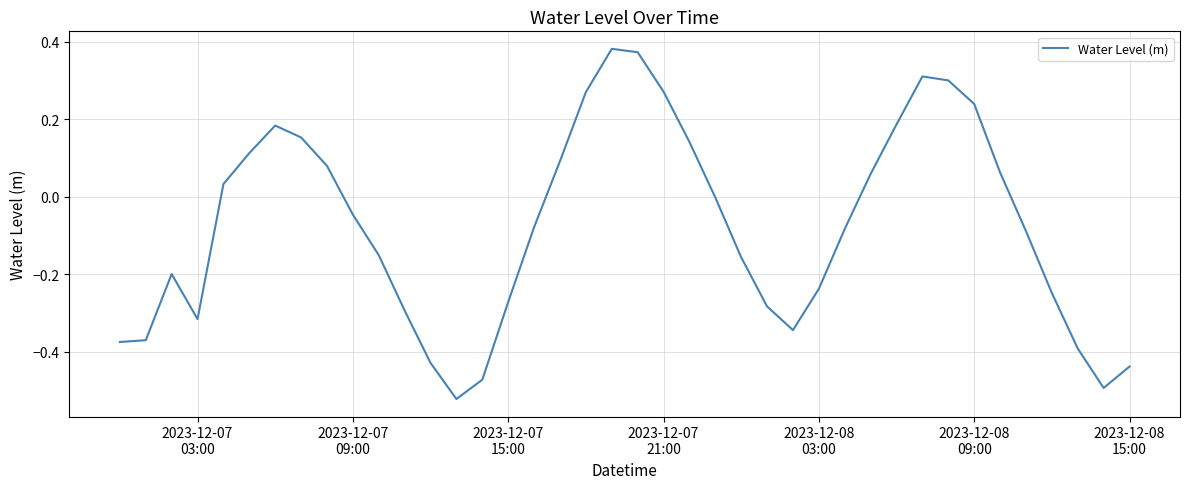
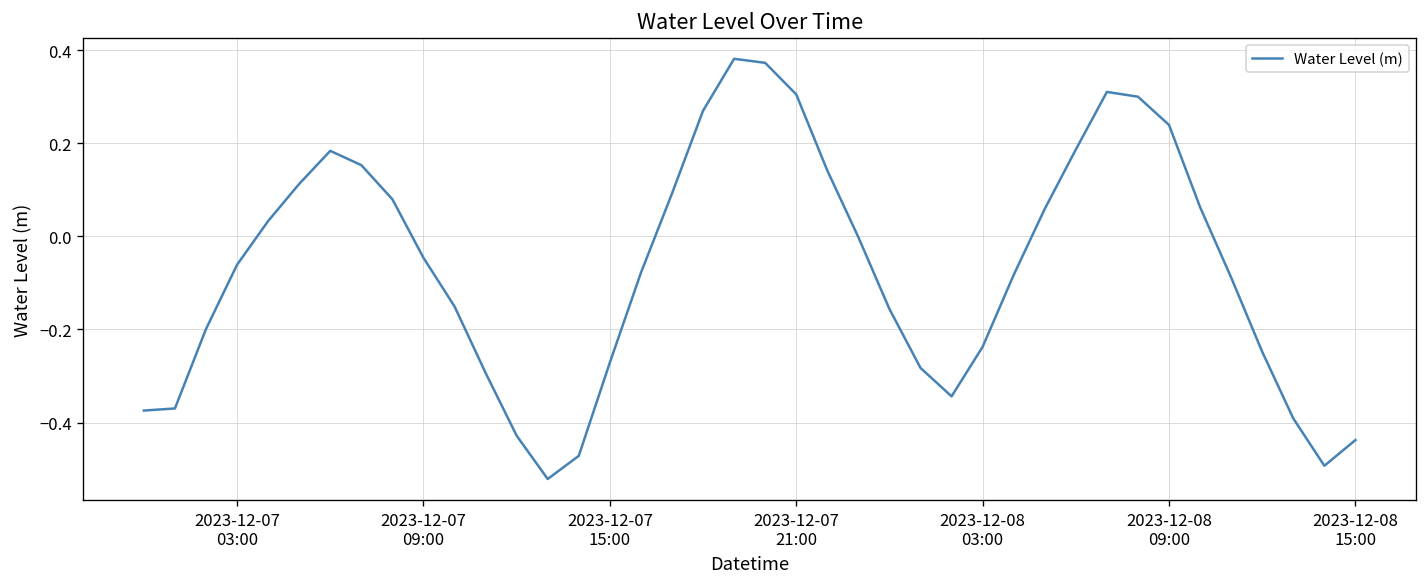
2023-12-07 03:00: -0.32 -> -0.06
2023-12-07 21:00: 0.27 -> 0.31
